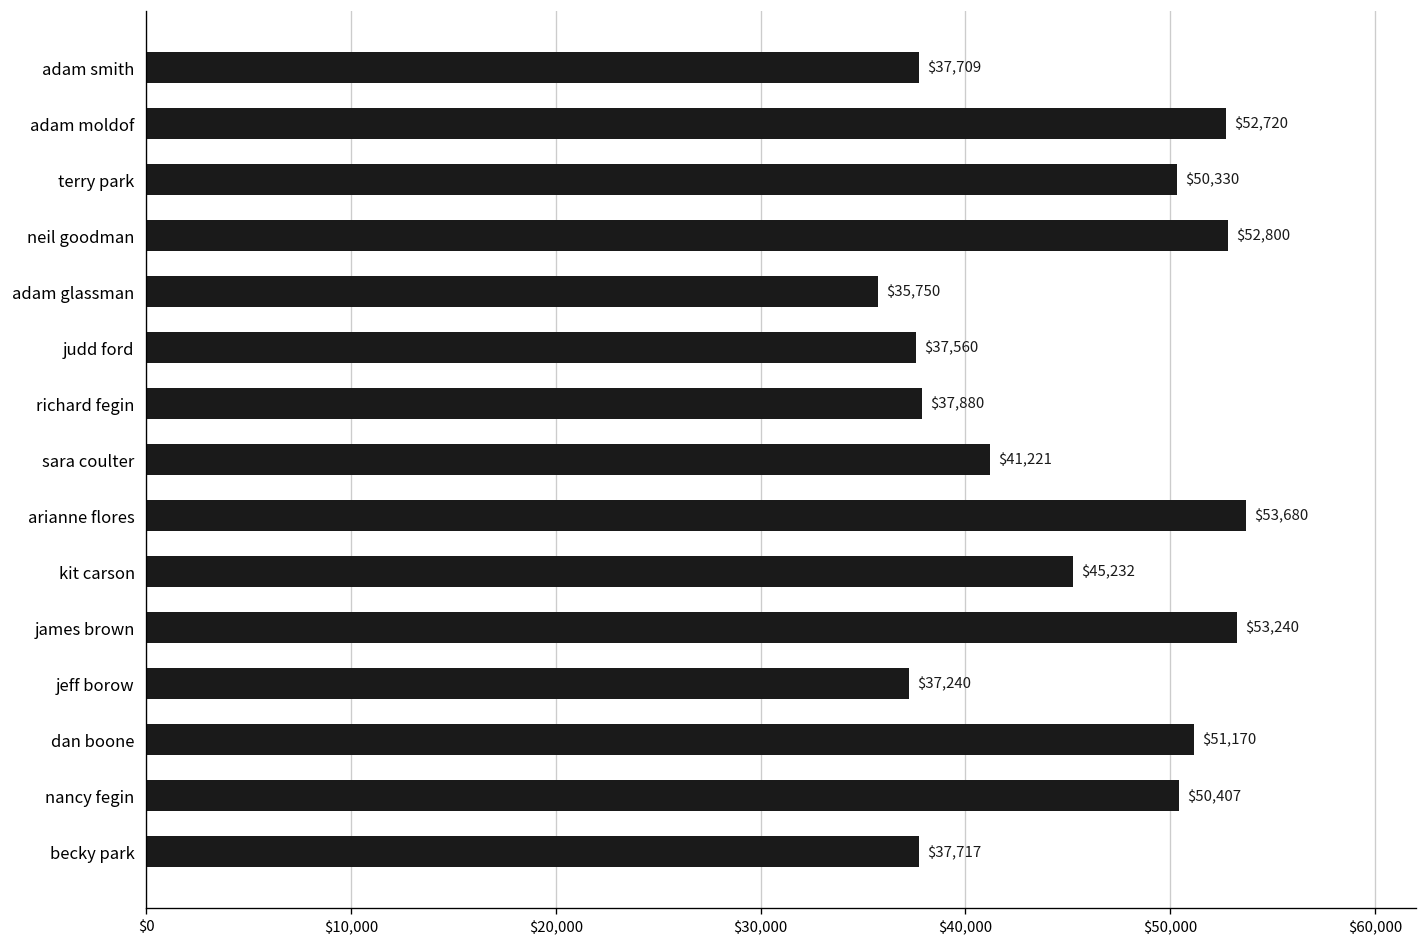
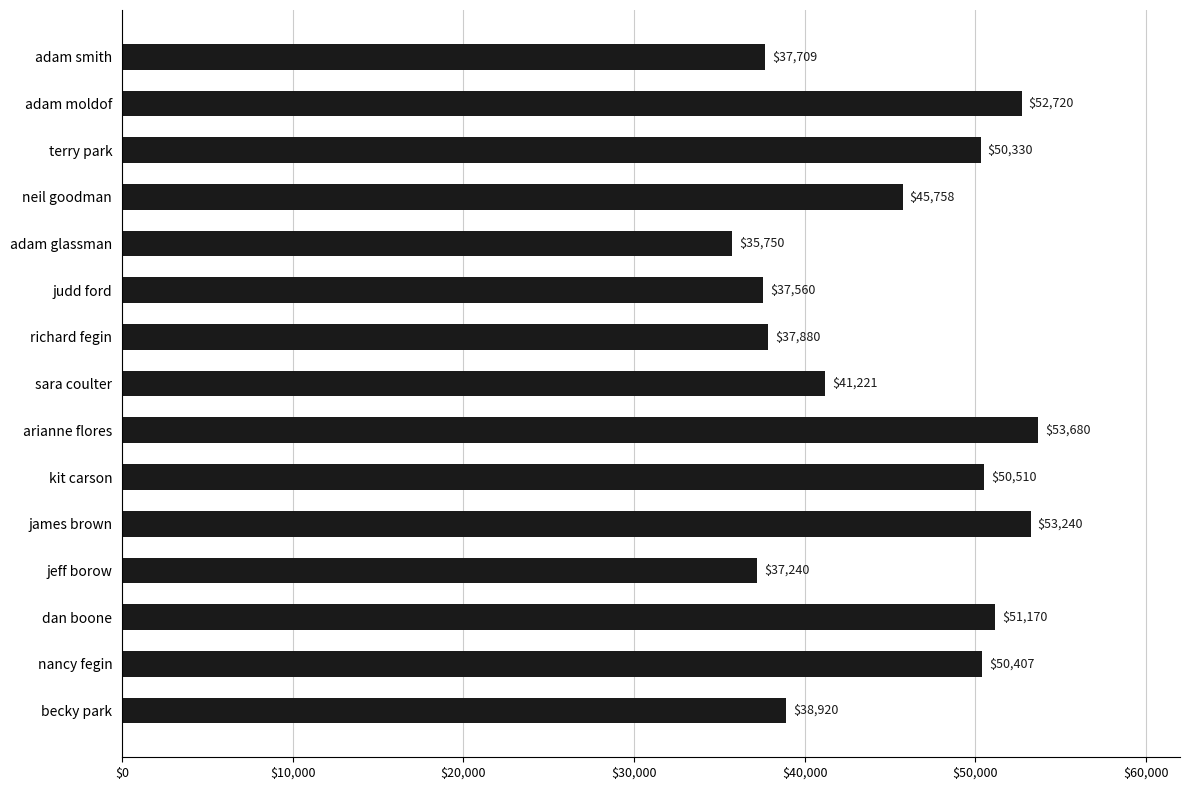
neil goodman: $52,800 -> $45,758
kit carson: $45,232 -> $50,510
becky park: $37,717 -> $38,920
